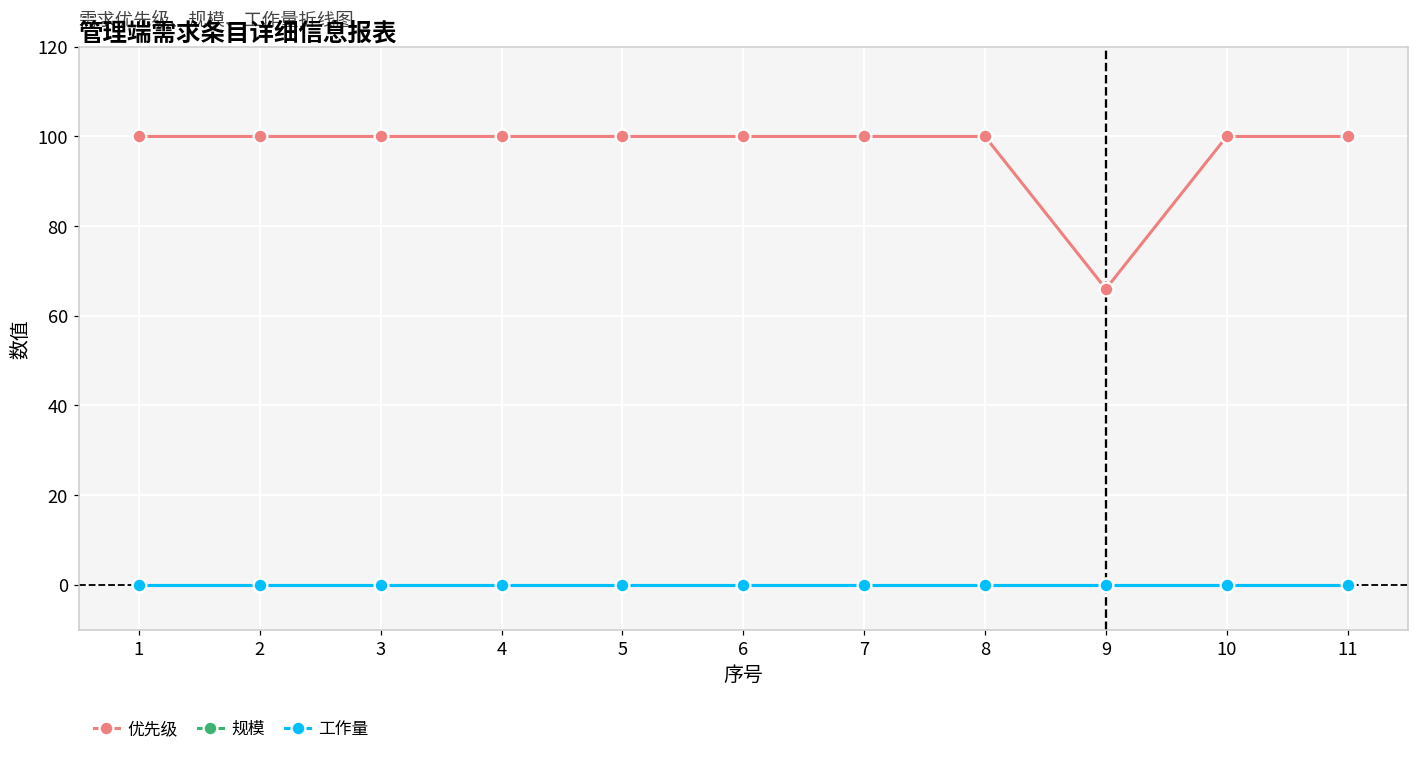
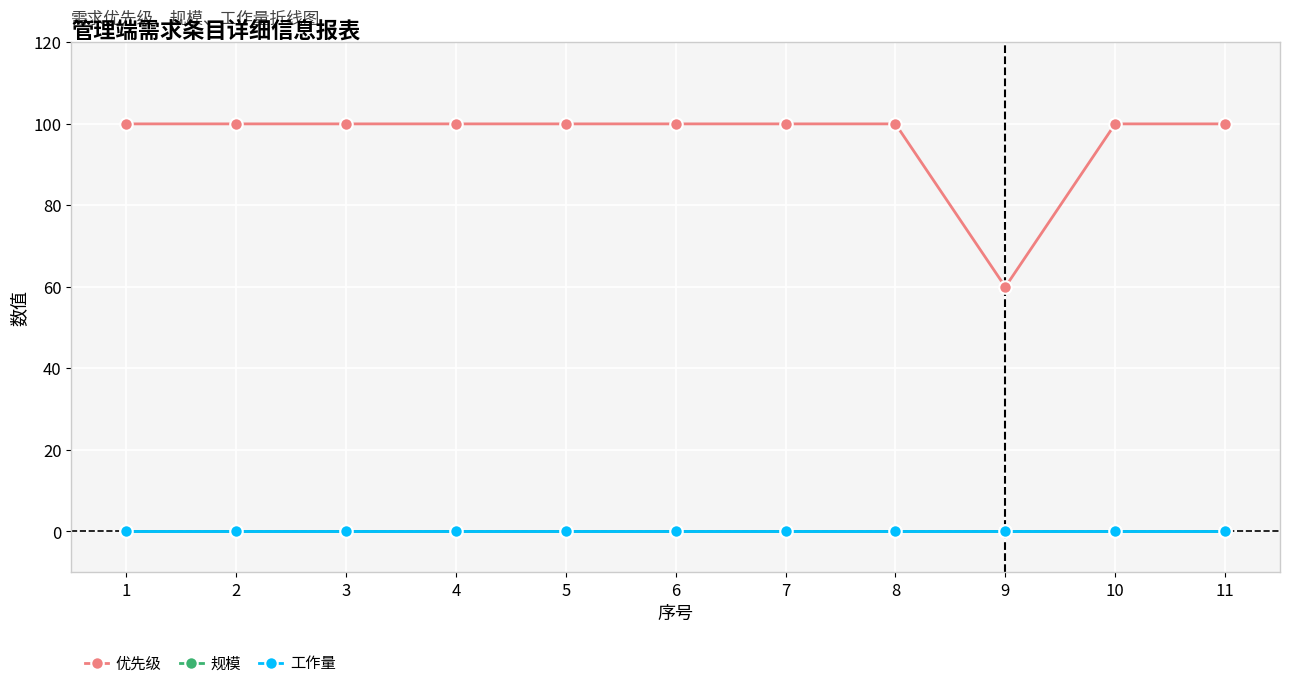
优先级, 9: 66 -> 60
